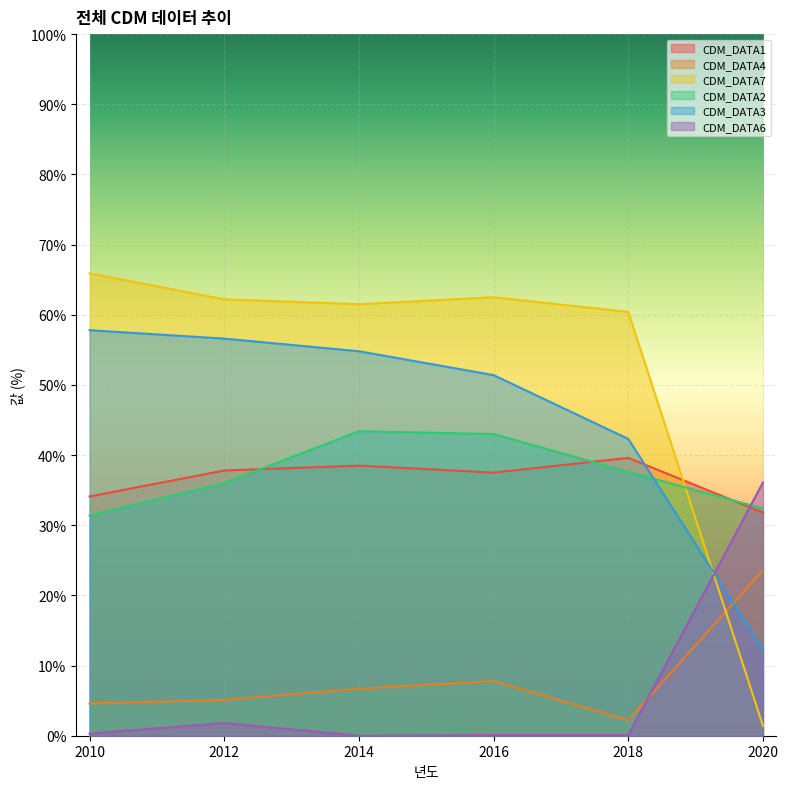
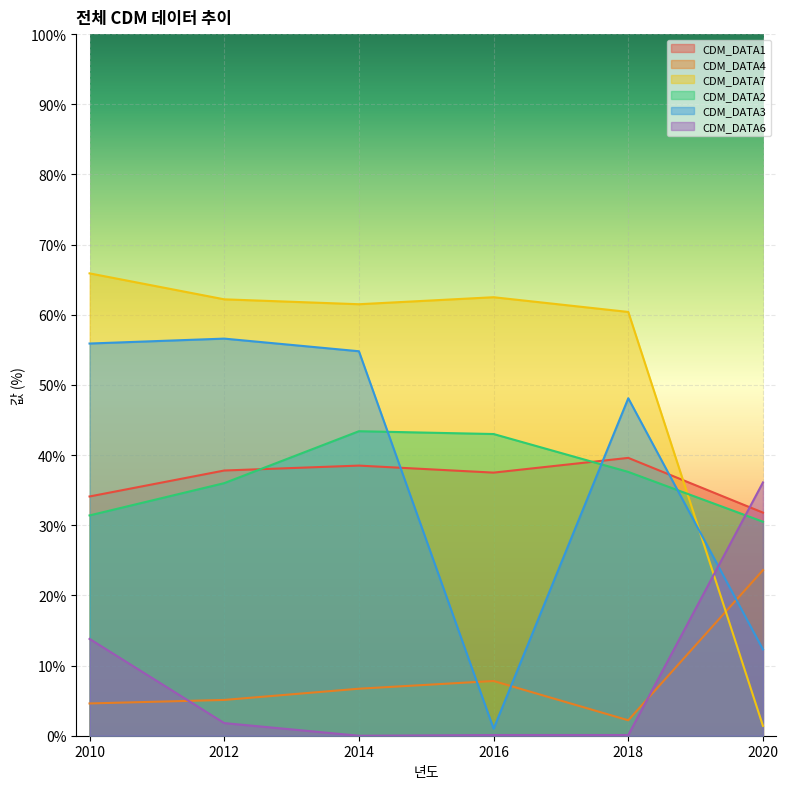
CDM_DATA3, 2010: 58% -> 56%
CDM_DATA6, 2010: 0% -> 14%
CDM_DATA3, 2016: 51% -> 1%
CDM_DATA3, 2018: 42% -> 48%
CDM_DATA2, 2020: 32% -> 31%
